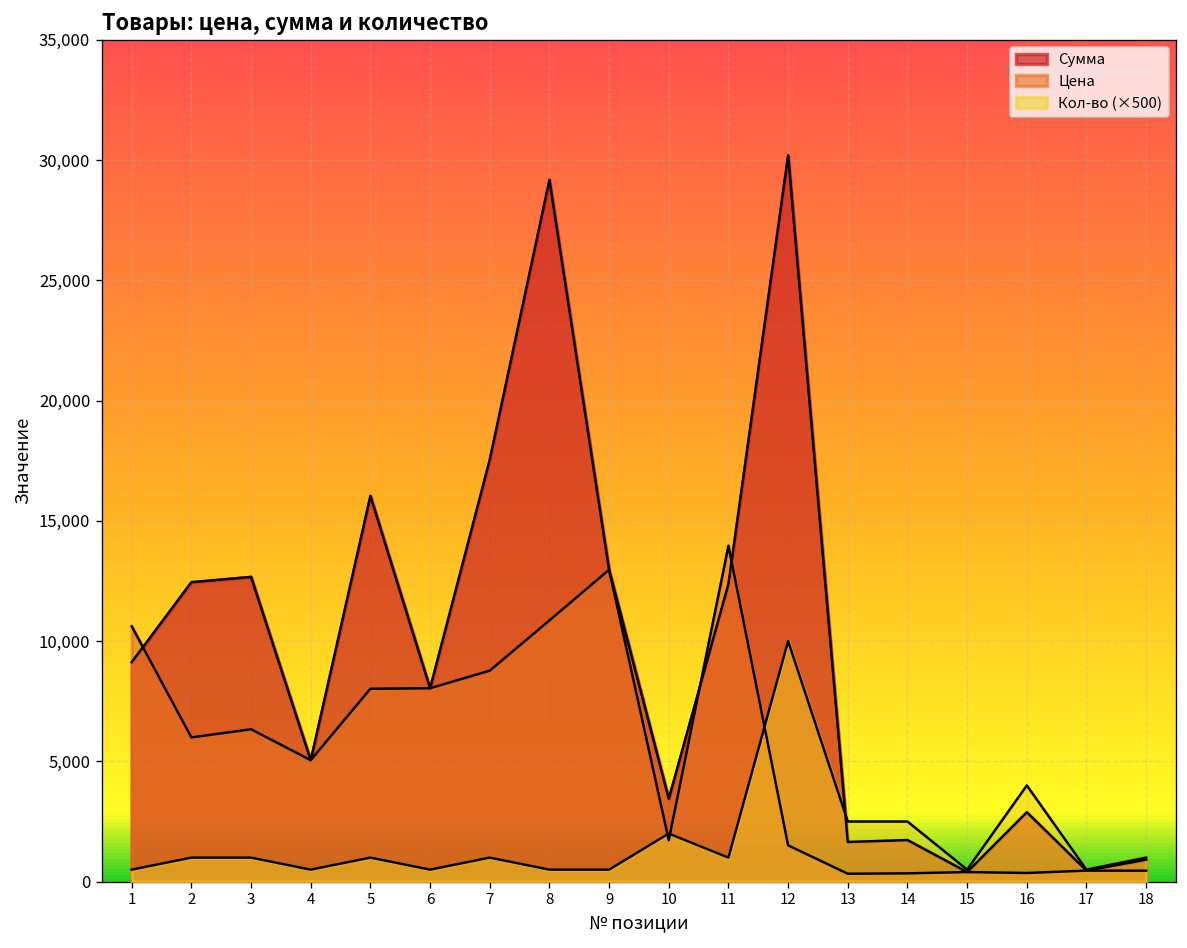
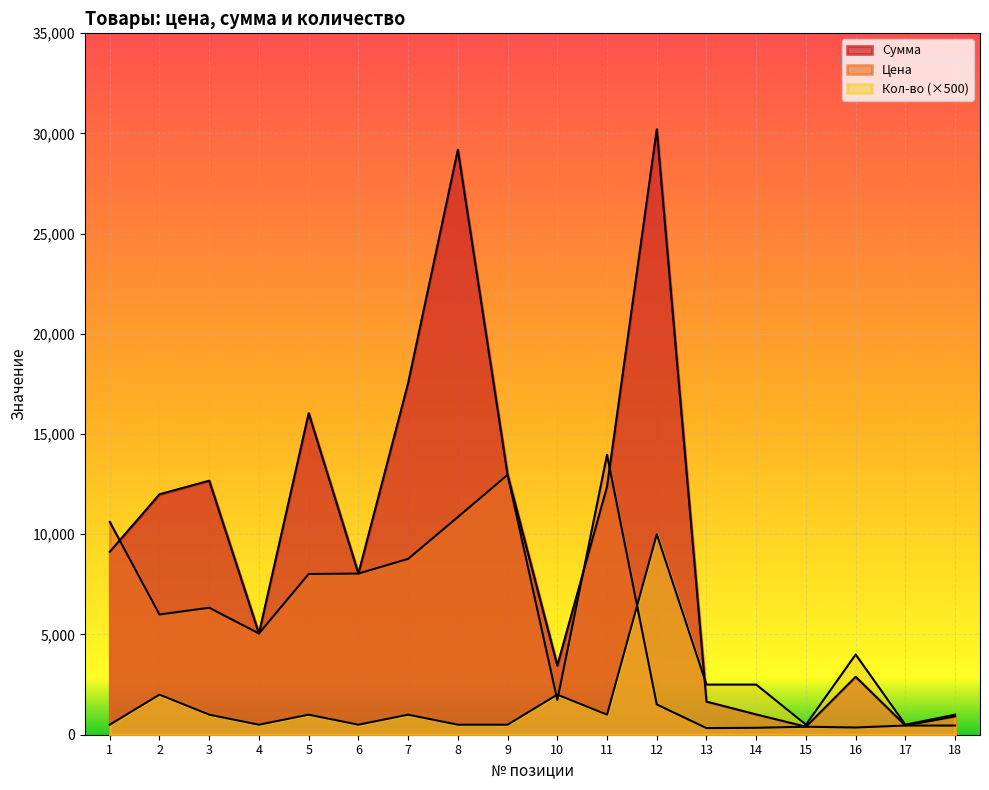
Сумма, 2: 12,500 -> 12,000
Кол-во (×500), 2: 1,000 -> 2,000
Сумма, 14: 1,700 -> 1,000
